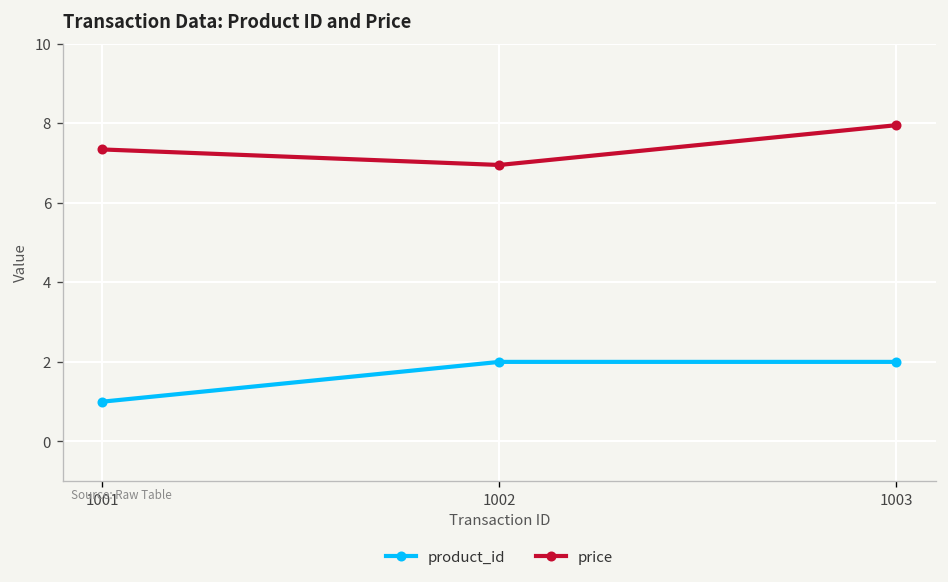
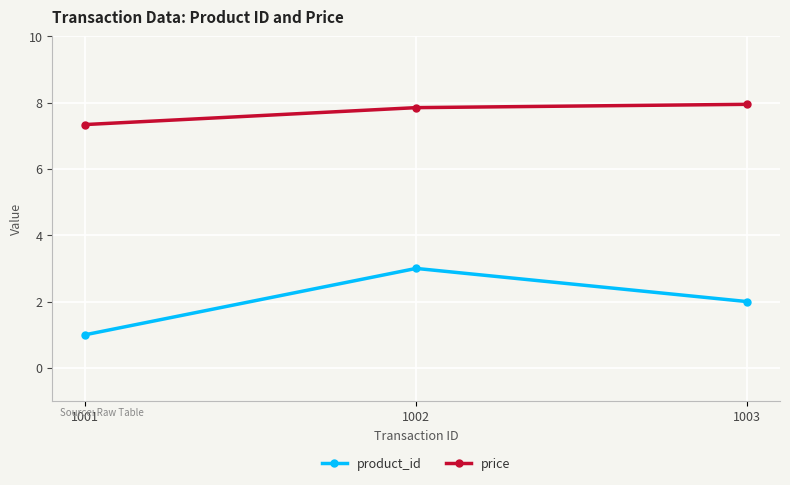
product_id, 1002: 2 -> 3
price, 1002: 7.0 -> 7.9
